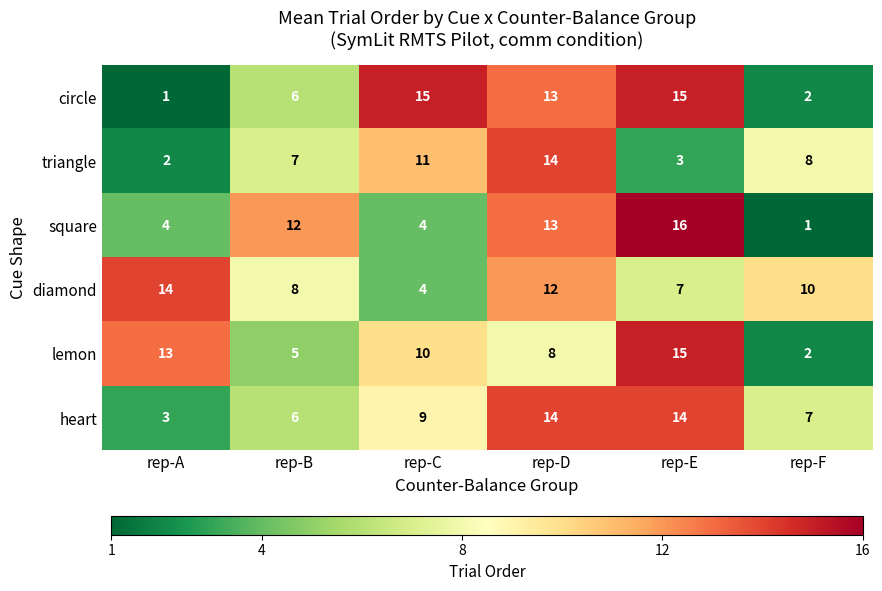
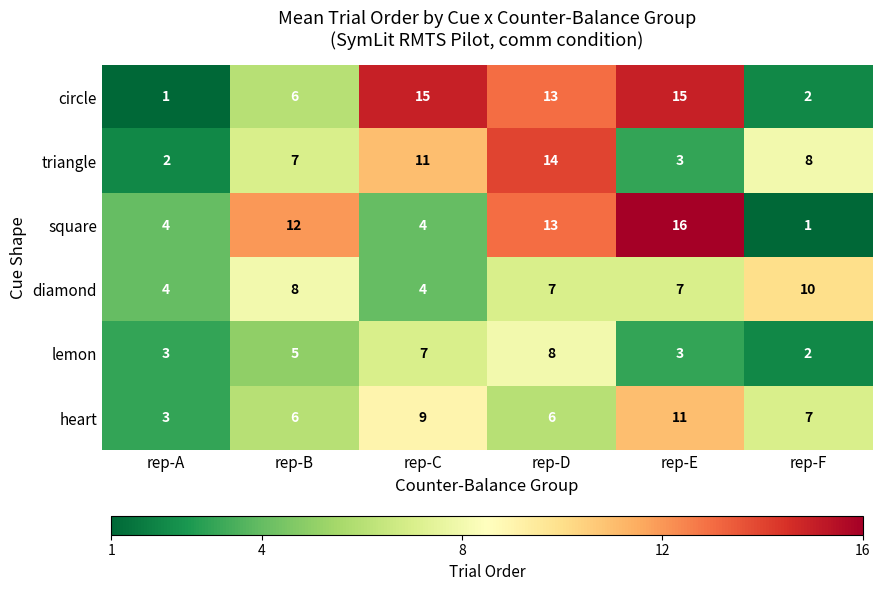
diamond, rep-A: 14 -> 4
diamond, rep-D: 12 -> 7
lemon, rep-A: 13 -> 3
lemon, rep-C: 10 -> 7
lemon, rep-E: 15 -> 3
heart, rep-D: 14 -> 6
heart, rep-E: 14 -> 11
